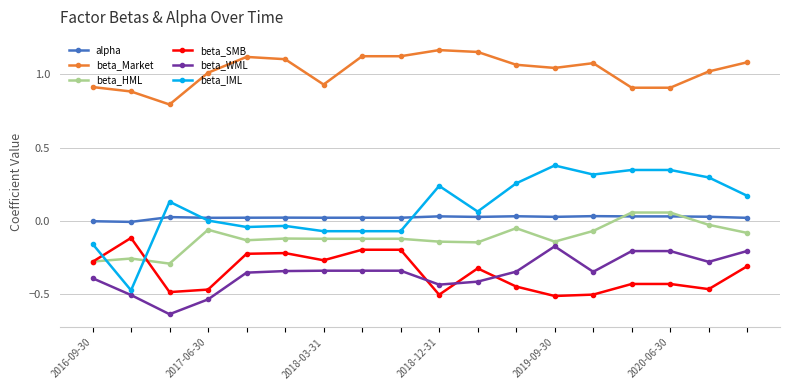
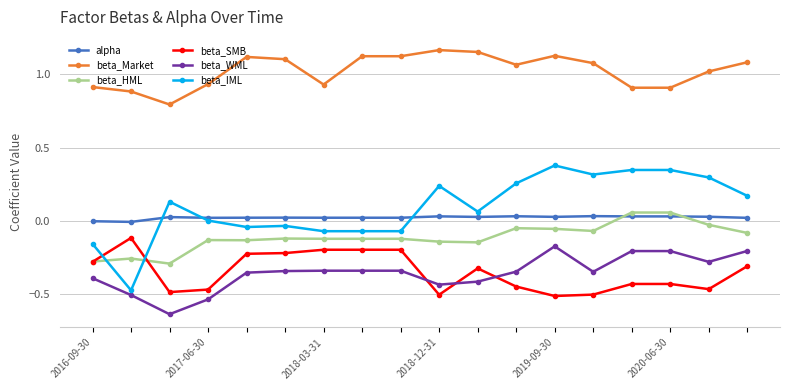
beta_Market, 2017-06-30: 1.01 -> 0.93
beta_HML, 2017-06-30: -0.06 -> -0.13
beta_SMB, 2018-03-31: -0.27 -> -0.20
beta_Market, 2019-09-30: 1.04 -> 1.13
beta_HML, 2019-09-30: -0.14 -> -0.05
